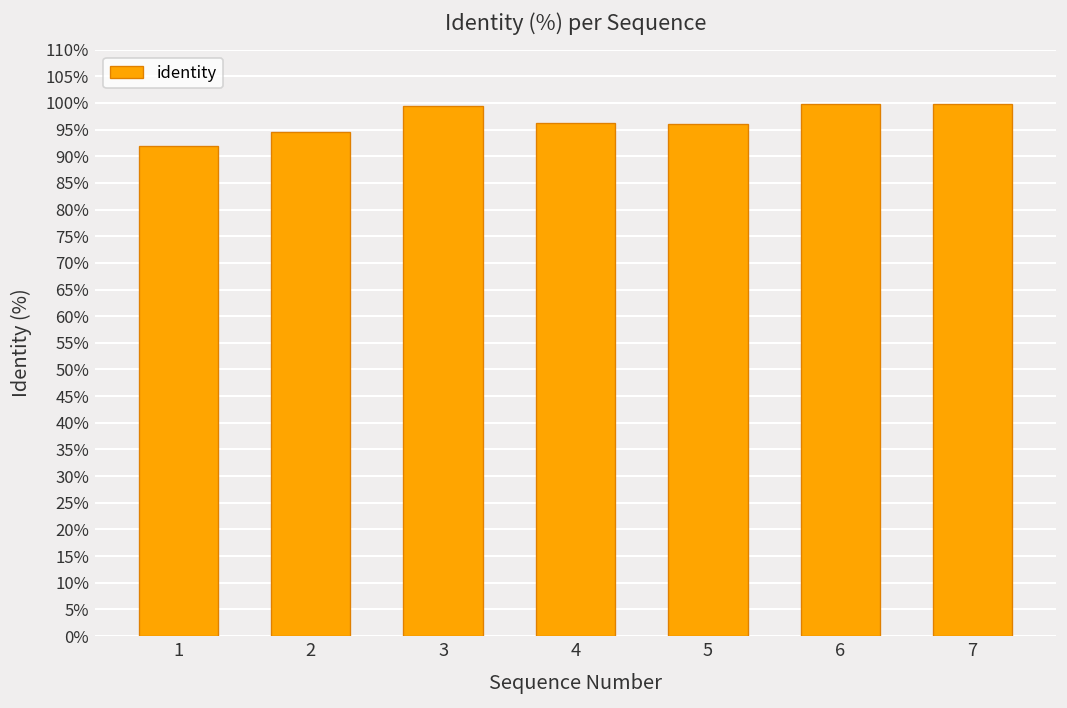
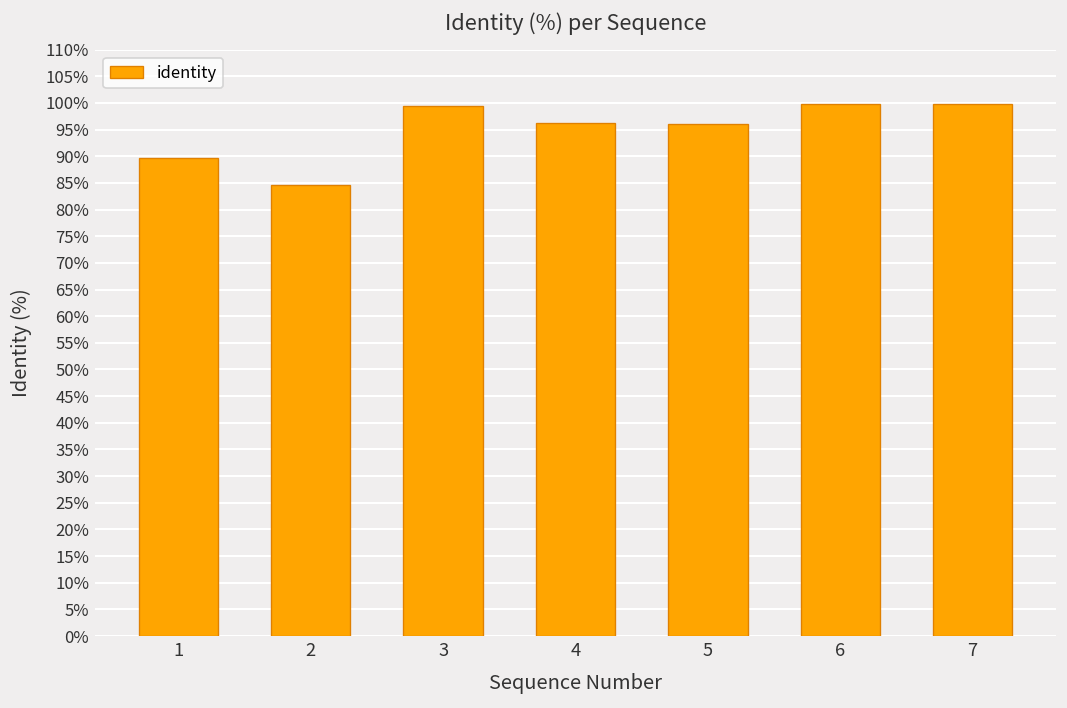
1: 92% -> 90%
2: 95% -> 85%
